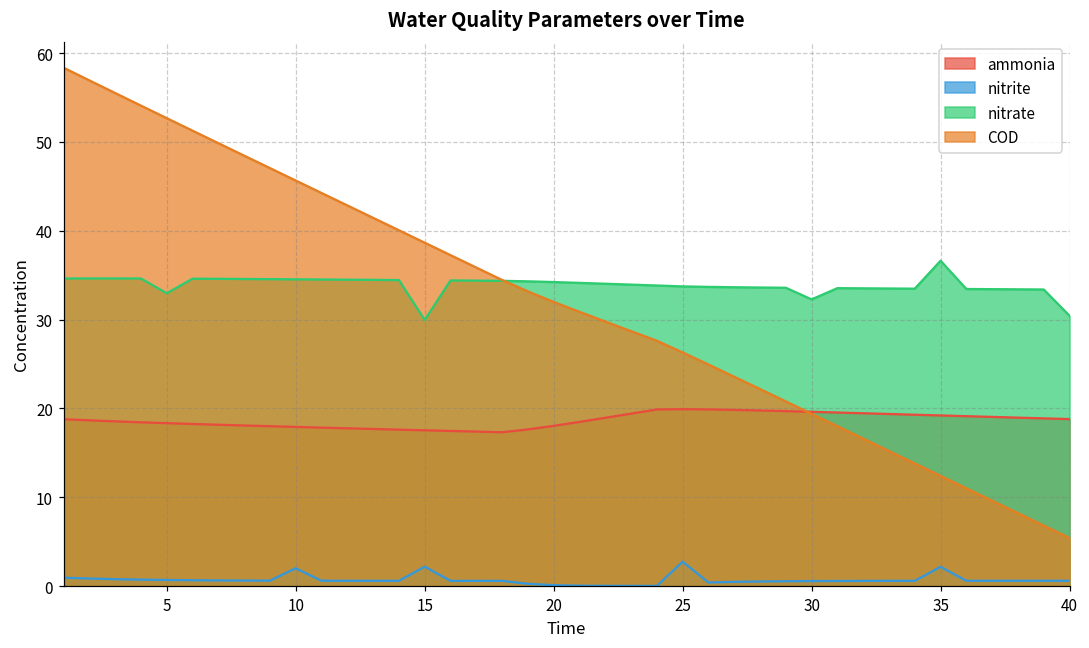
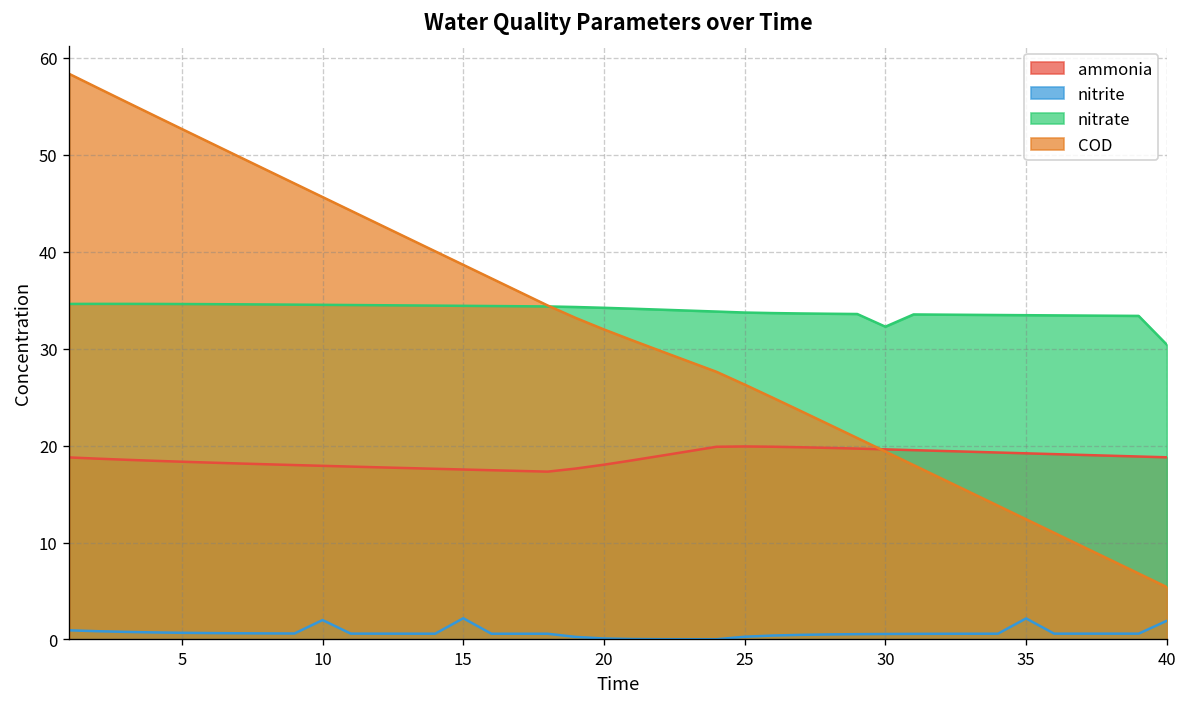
nitrate, 5: 33 -> 35
nitrate, 15: 30 -> 34
nitrite, 25: 3 -> 0
nitrate, 35: 37 -> 33
nitrite, 40: 1 -> 2
